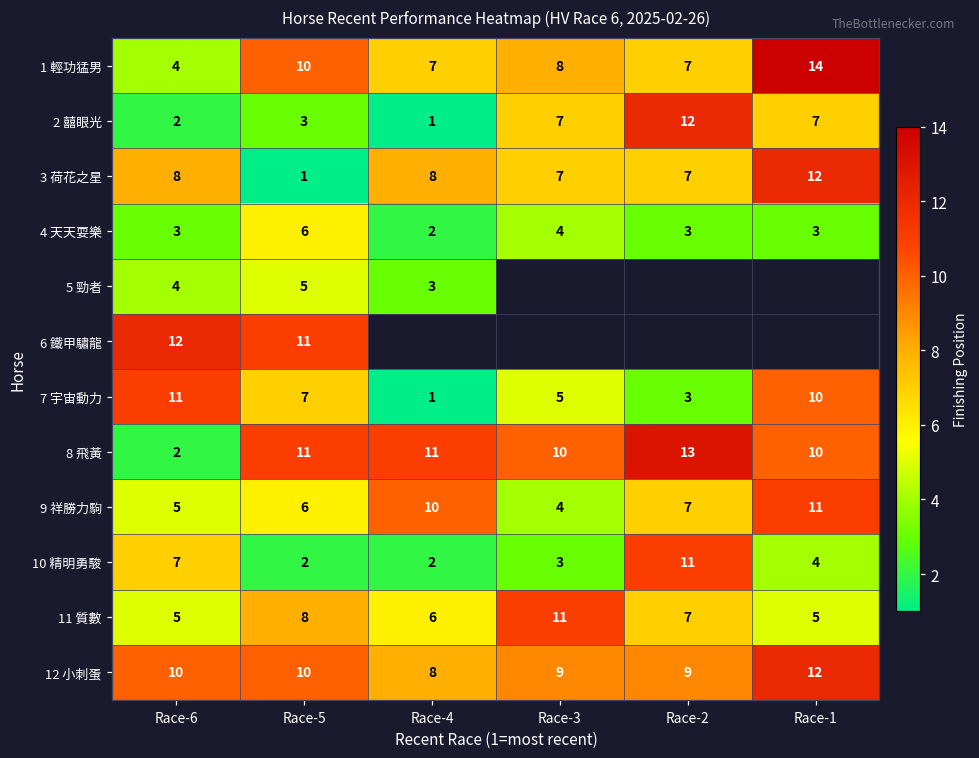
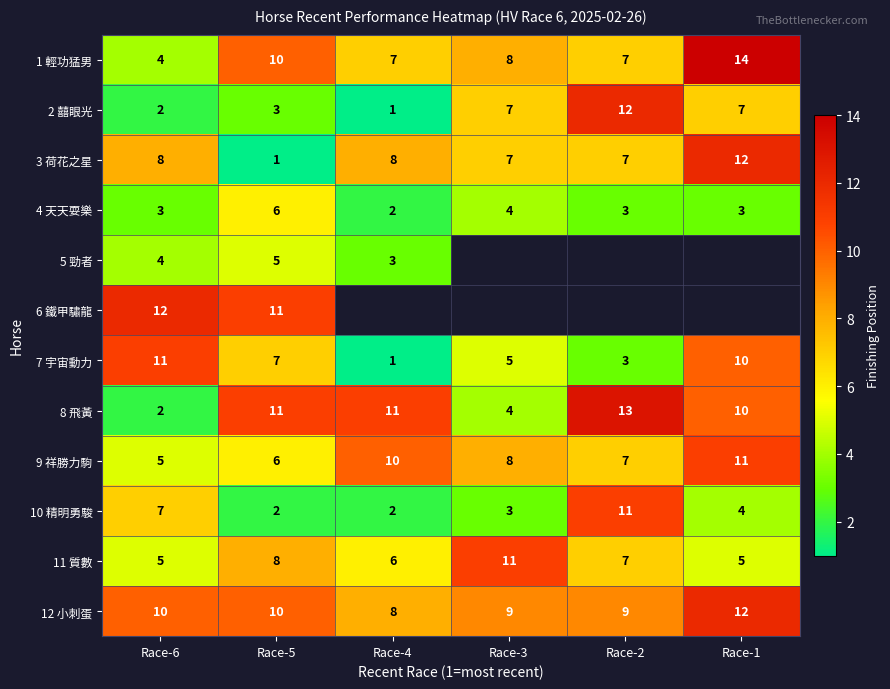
8 飛黃, Race-3: 10 -> 4
9 祥勝力駒, Race-3: 4 -> 8
